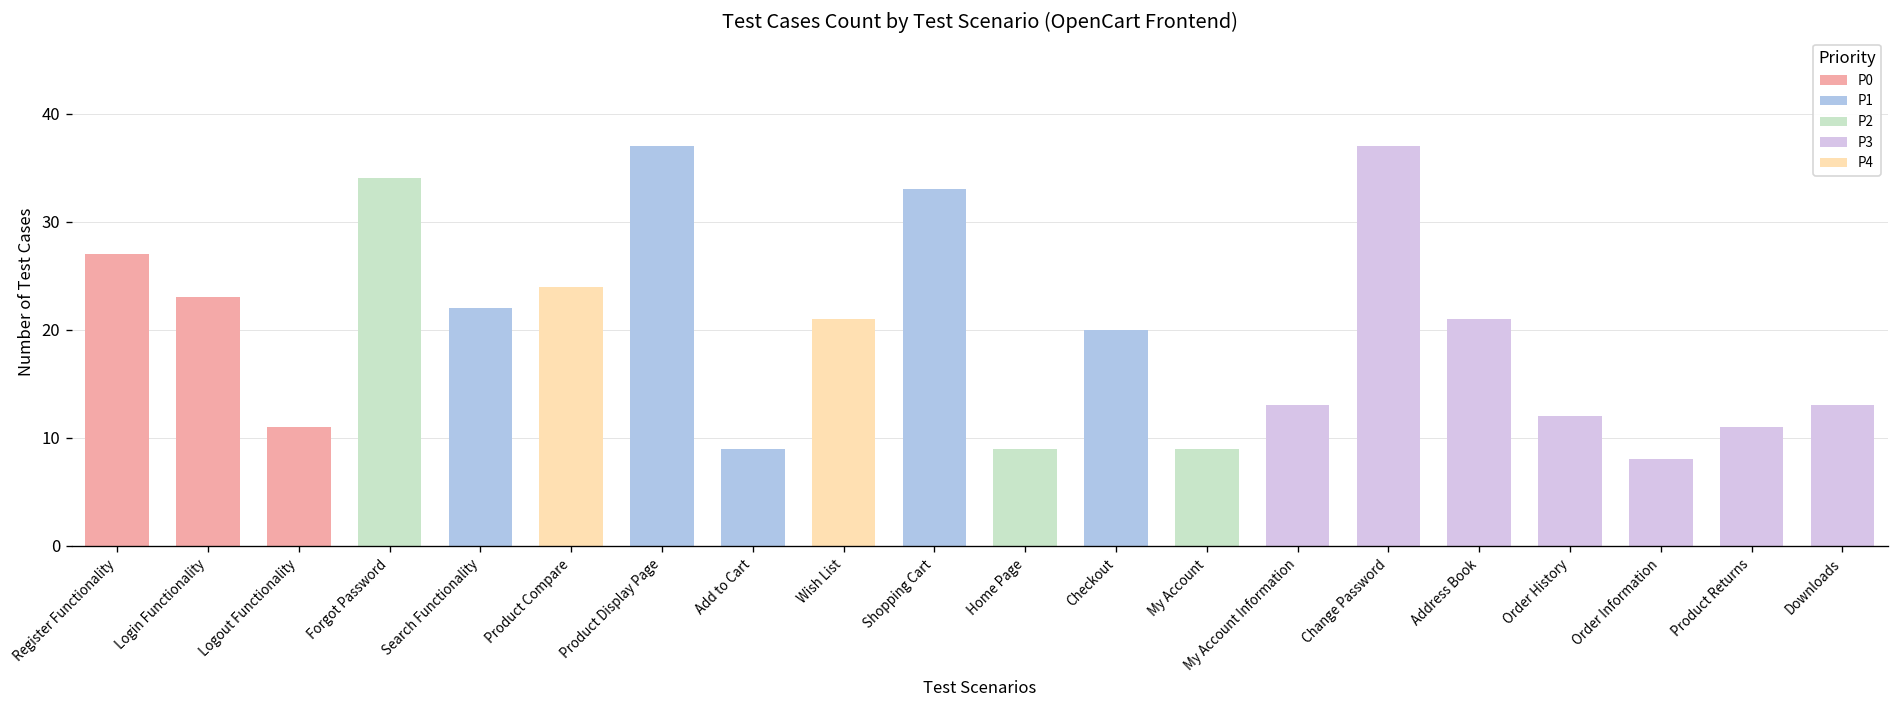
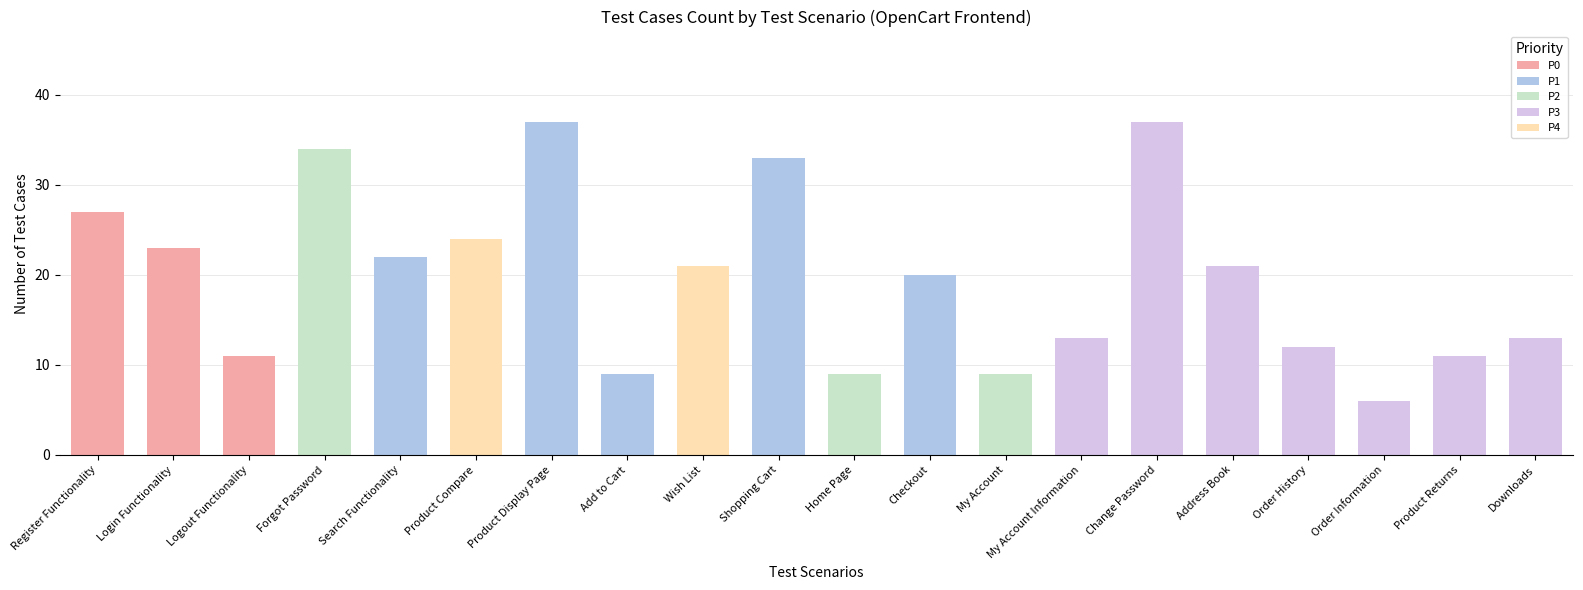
Order Information: 8 -> 6
